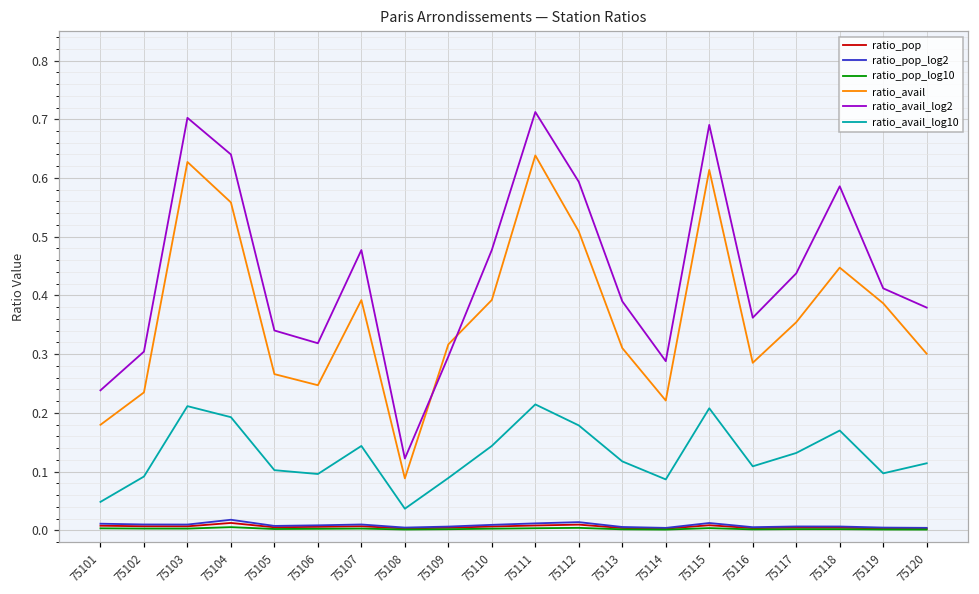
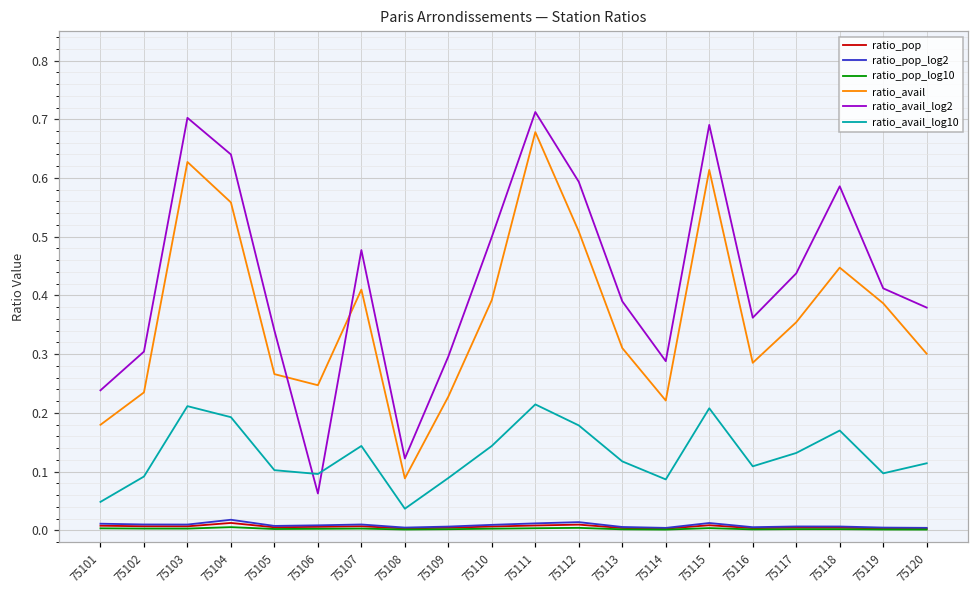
ratio_avail_log2, 75106: 0.32 -> 0.06
ratio_avail, 75107: 0.39 -> 0.41
ratio_avail, 75109: 0.32 -> 0.23
ratio_avail_log2, 75110: 0.48 -> 0.50
ratio_avail, 75111: 0.64 -> 0.68
